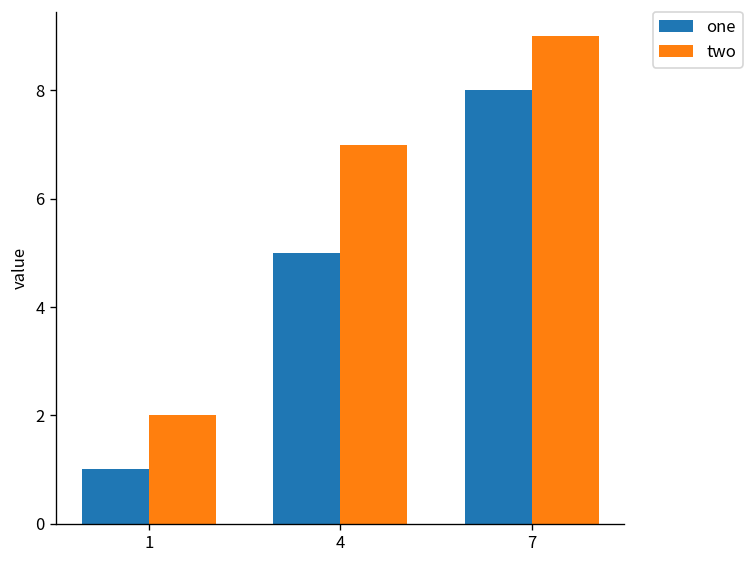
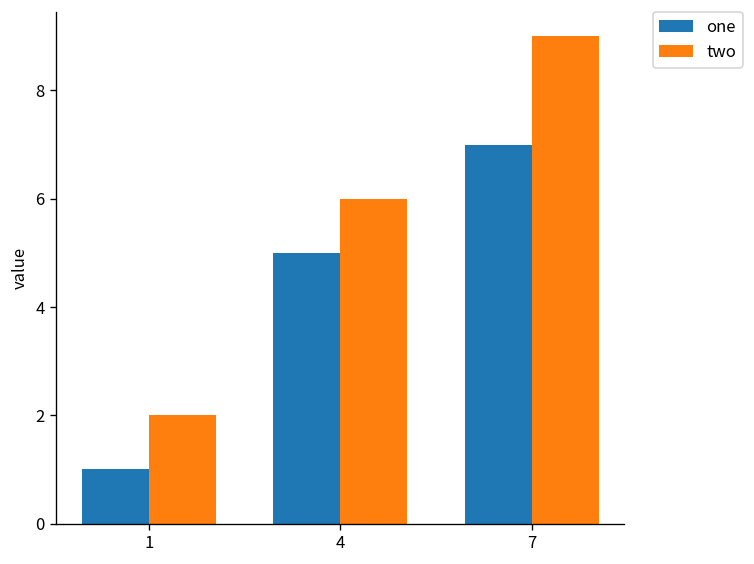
two, 4: 7 -> 6
one, 7: 8 -> 7
